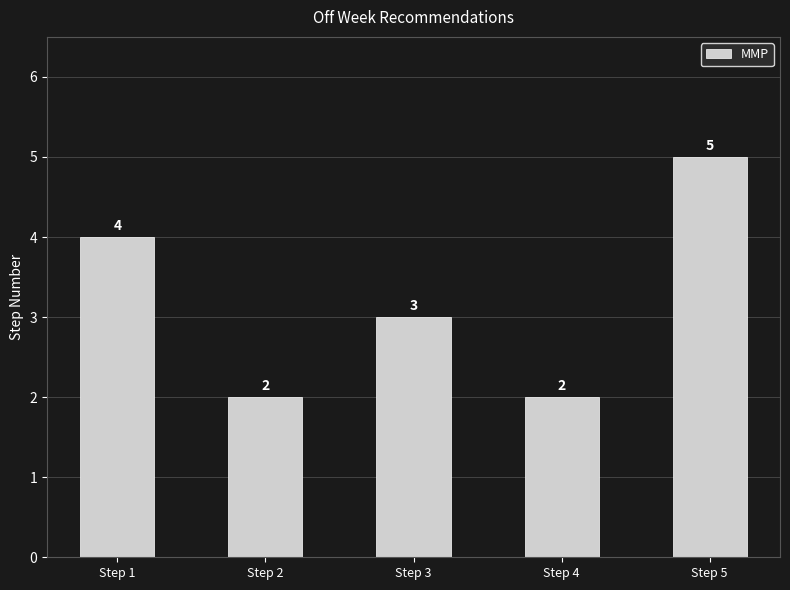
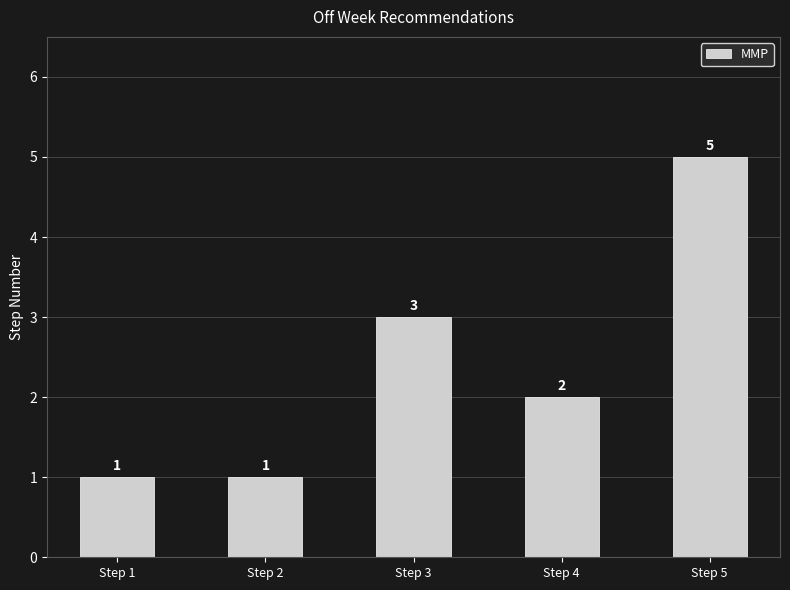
Step 1: 4 -> 1
Step 2: 2 -> 1
